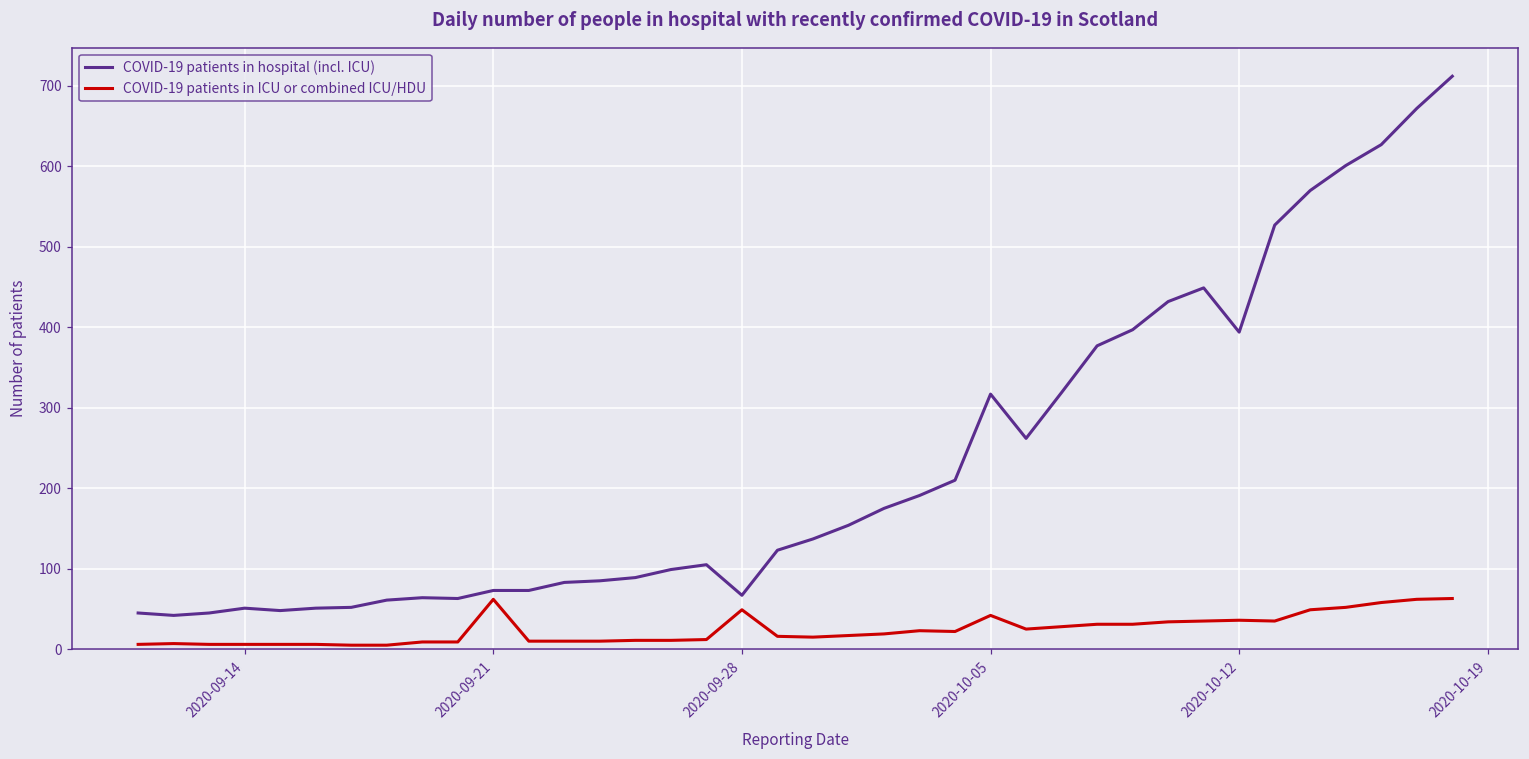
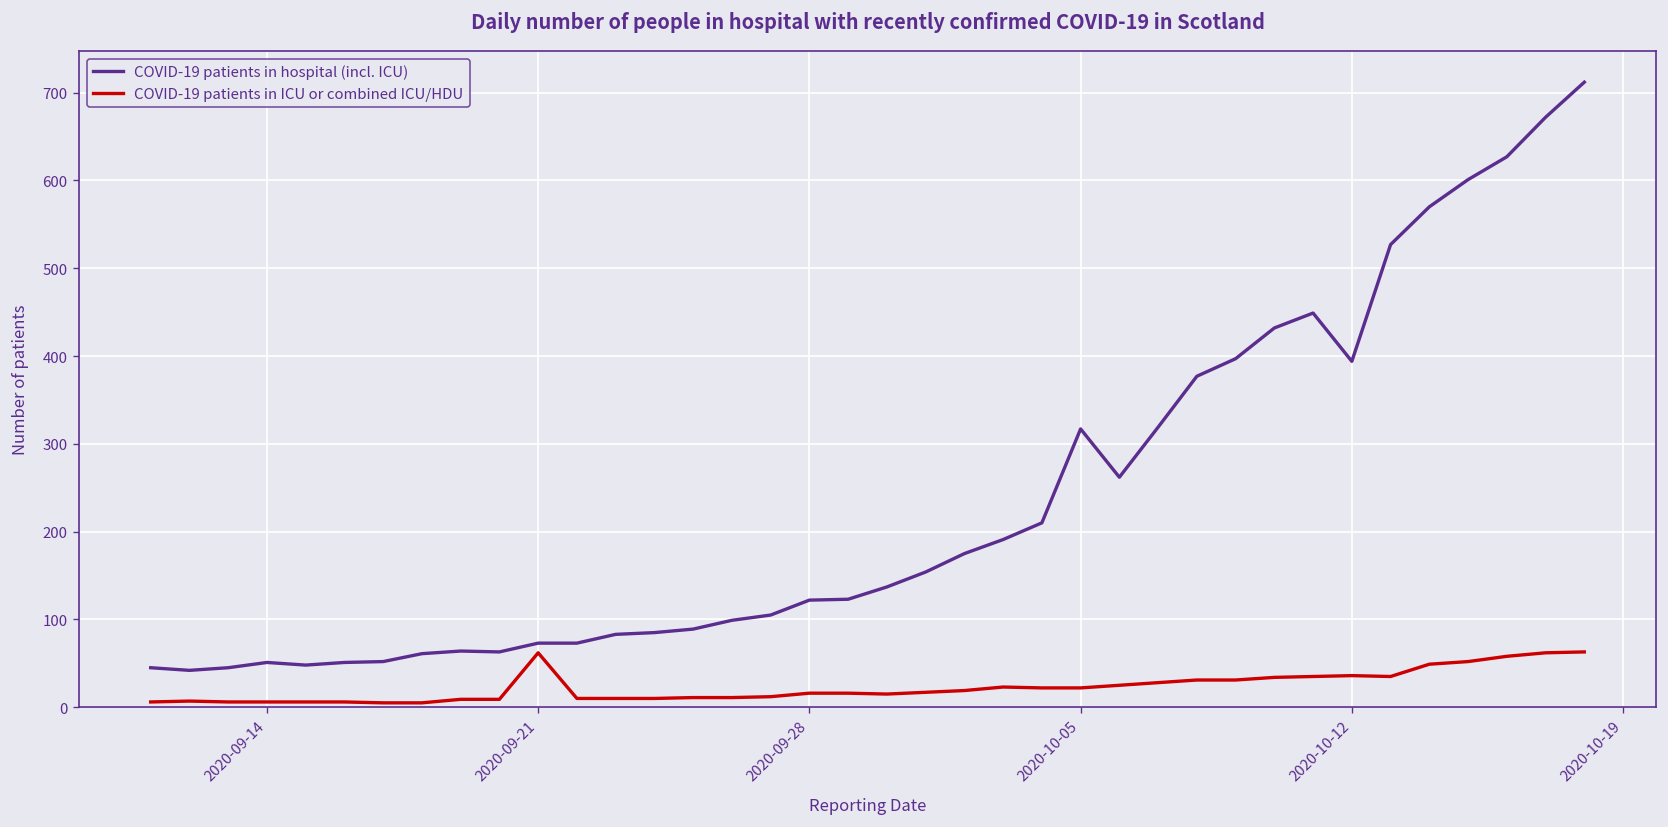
COVID-19 patients in hospital (incl. ICU), 2020-09-28: 70 -> 120
COVID-19 patients in ICU or combined ICU/HDU, 2020-09-28: 50 -> 20
COVID-19 patients in ICU or combined ICU/HDU, 2020-10-05: 40 -> 20
